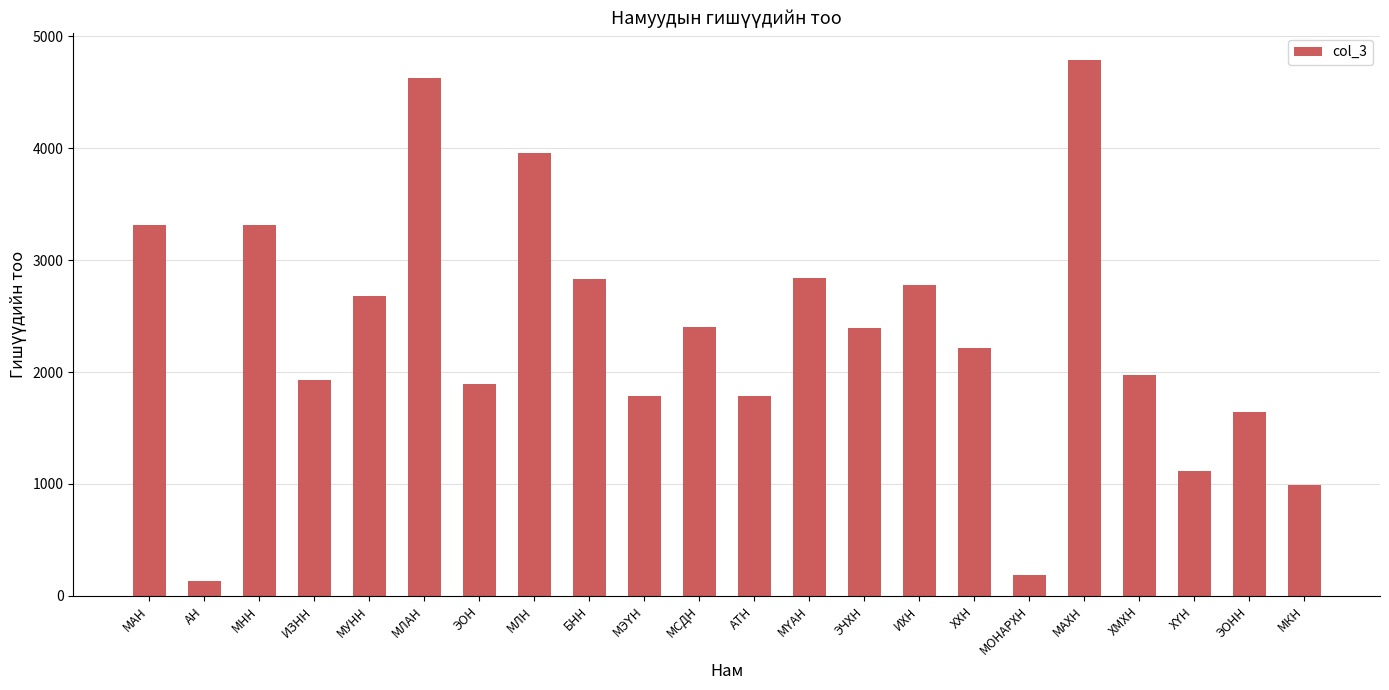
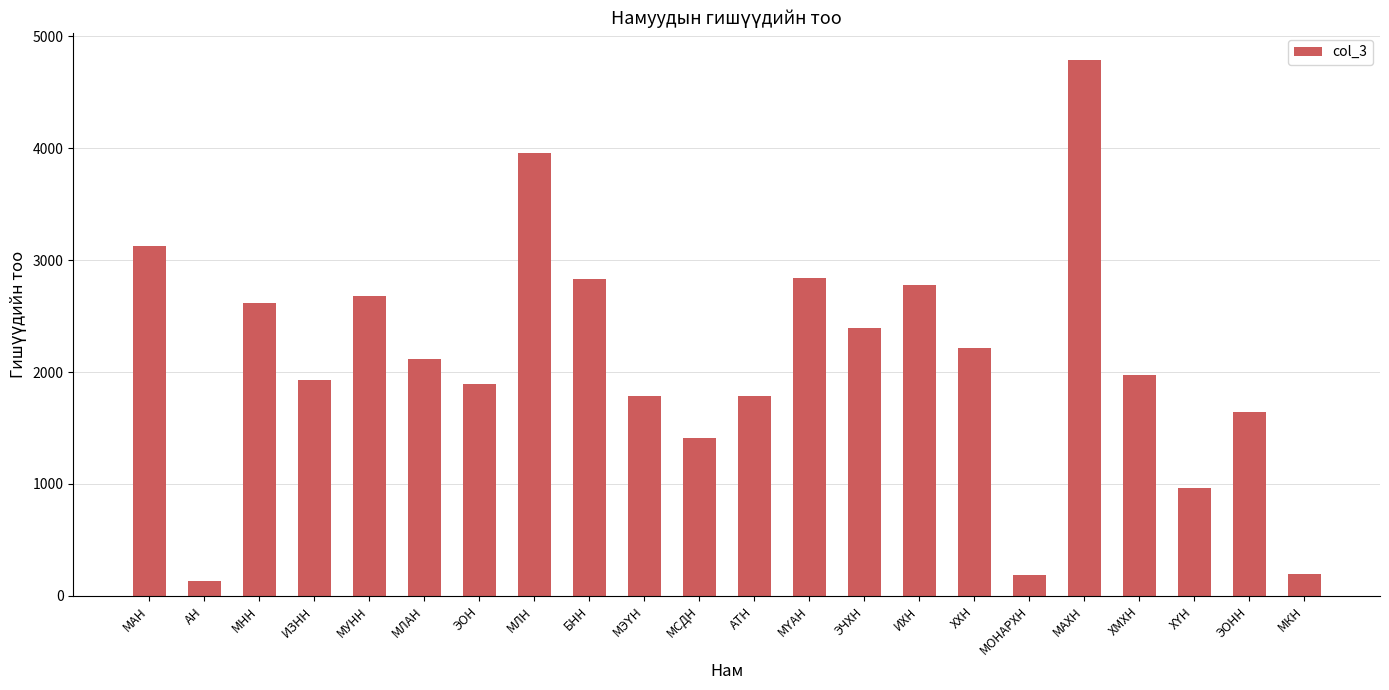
МАН: 3320 -> 3130
МНН: 3320 -> 2610
МЛАН: 4630 -> 2120
МСДН: 2400 -> 1410
ХҮН: 1110 -> 970
МКН: 990 -> 190
